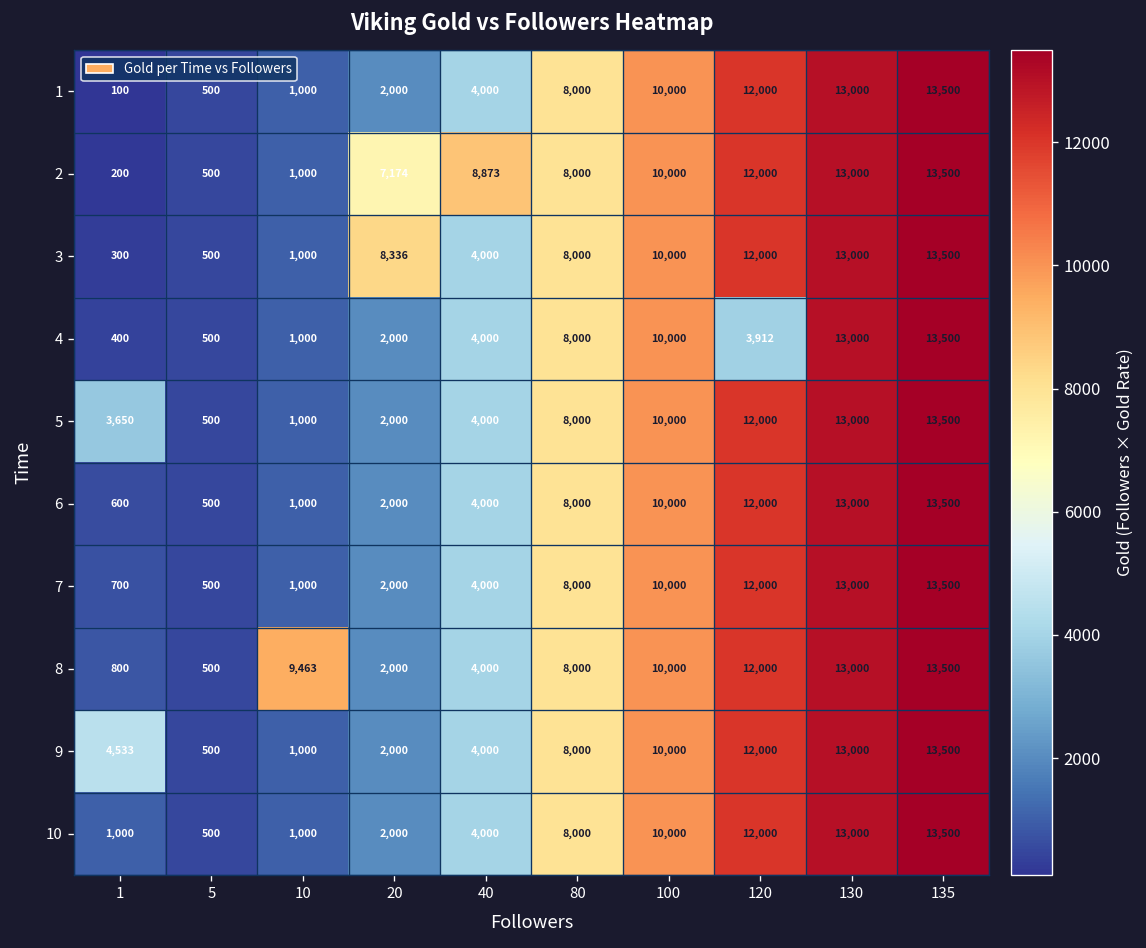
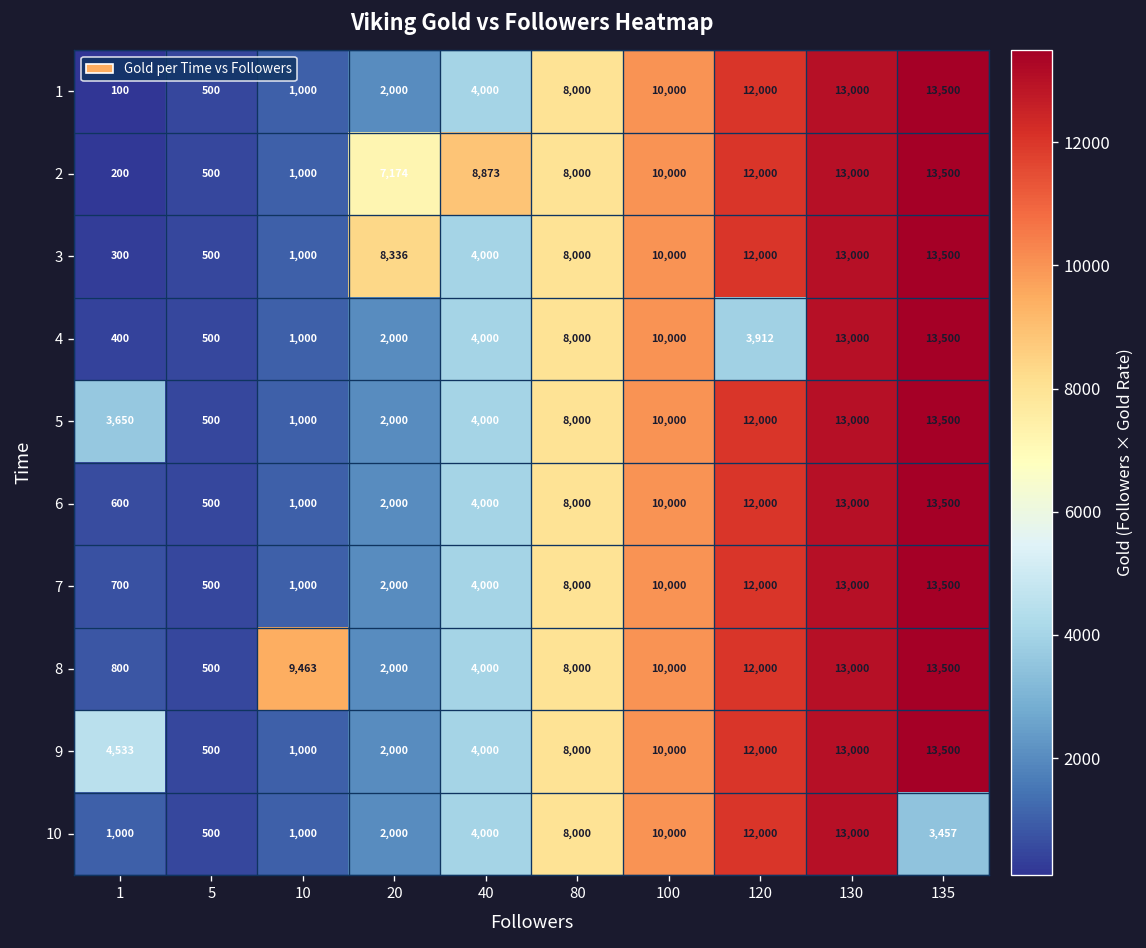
10, 135: 13,500 -> 3,457
